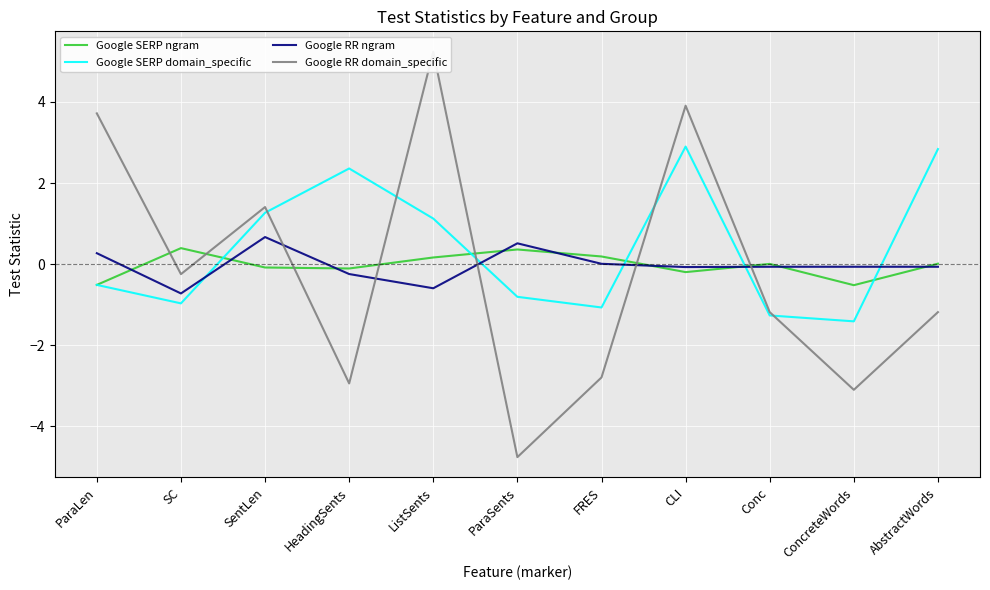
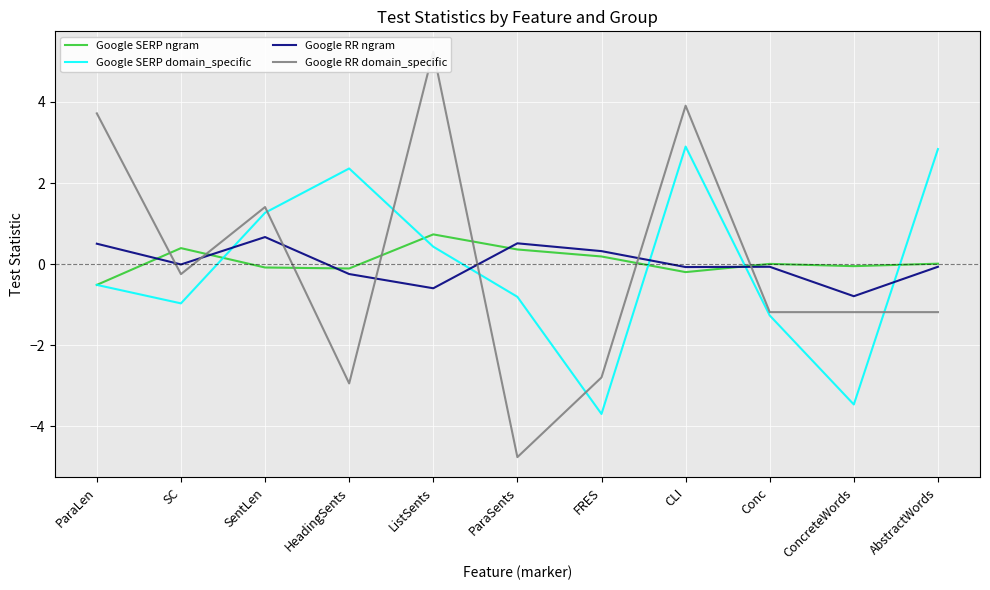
Google RR ngram, ParaLen: 0.3 -> 0.5
Google RR ngram, SC: -0.7 -> 0.0
Google SERP ngram, ListSents: 0.2 -> 0.7
Google SERP domain_specific, ListSents: 1.1 -> 0.4
Google SERP domain_specific, FRES: -1.1 -> -3.7
Google RR ngram, FRES: 0.0 -> 0.3
Google SERP ngram, ConcreteWords: -0.5 -> 0.0
Google SERP domain_specific, ConcreteWords: -1.4 -> -3.5
Google RR ngram, ConcreteWords: -0.1 -> -0.8
Google RR domain_specific, ConcreteWords: -3.1 -> -1.2
